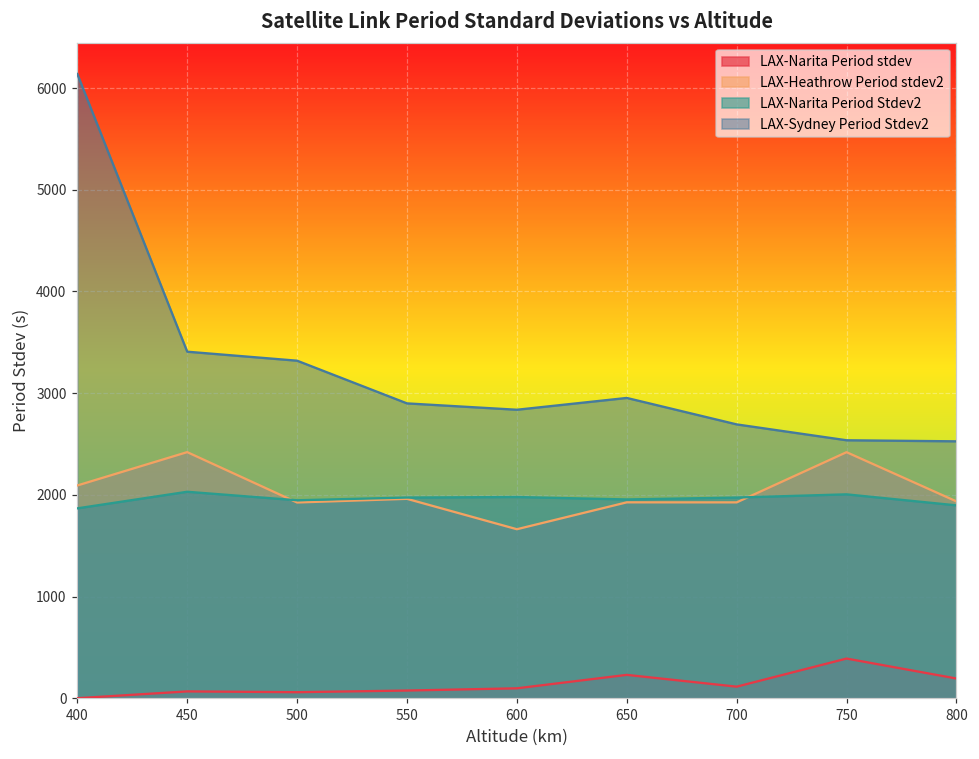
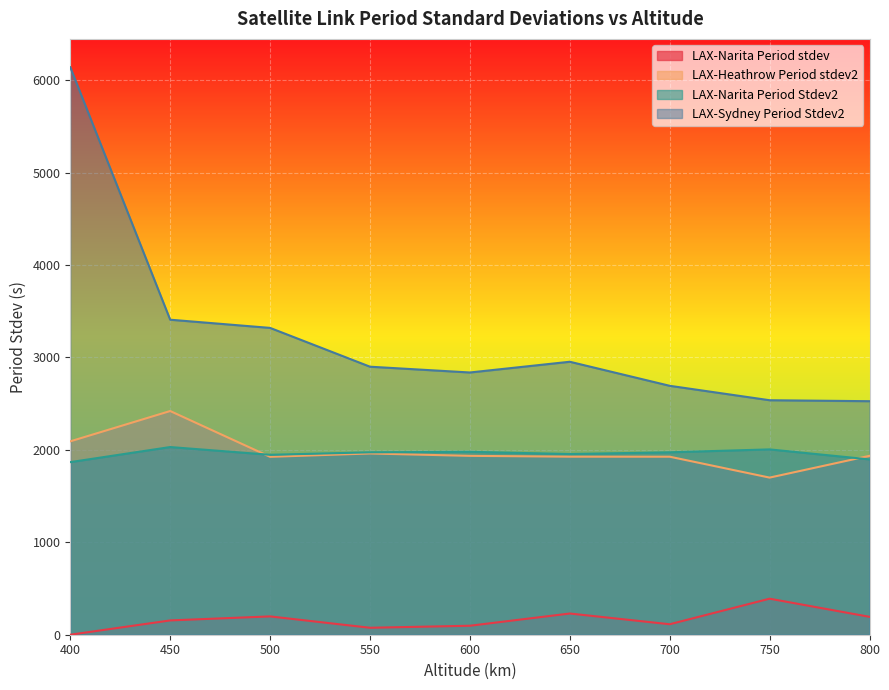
LAX-Narita Period stdev, 450: 100 -> 200
LAX-Narita Period stdev, 500: 100 -> 200
LAX-Heathrow Period stdev2, 600: 1700 -> 1900
LAX-Heathrow Period stdev2, 750: 2400 -> 1700
